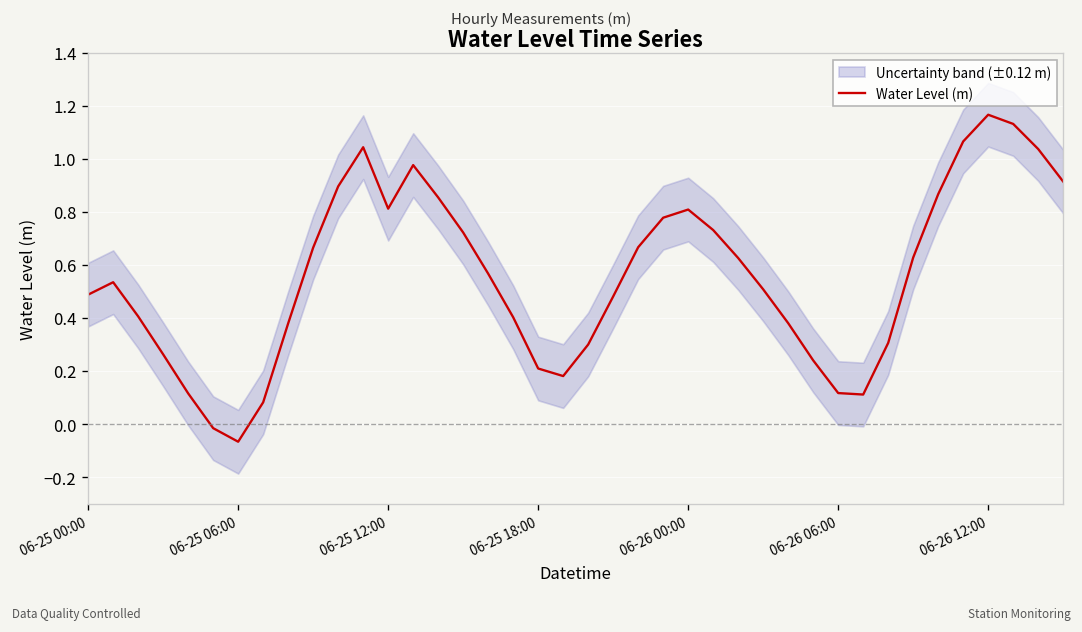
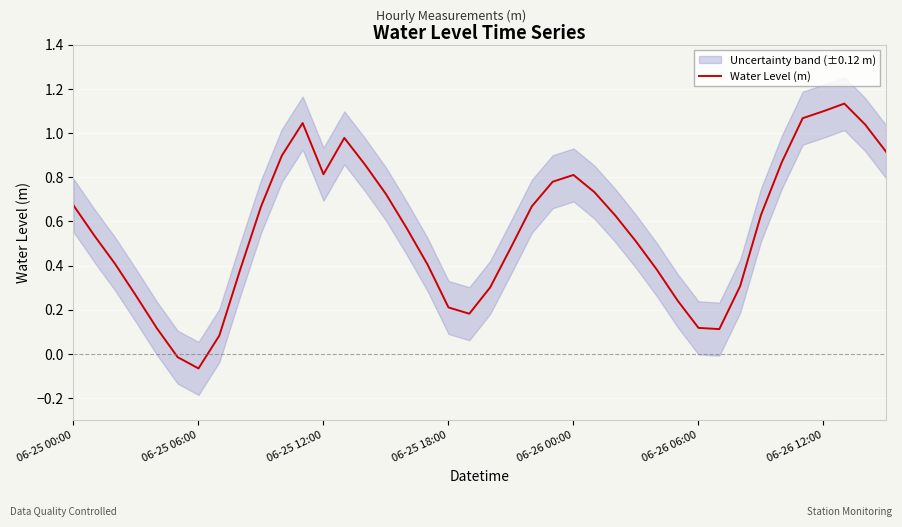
Water Level (m), 06-25 00:00: 0.49 -> 0.67
Water Level (m), 06-26 12:00: 1.17 -> 1.10
